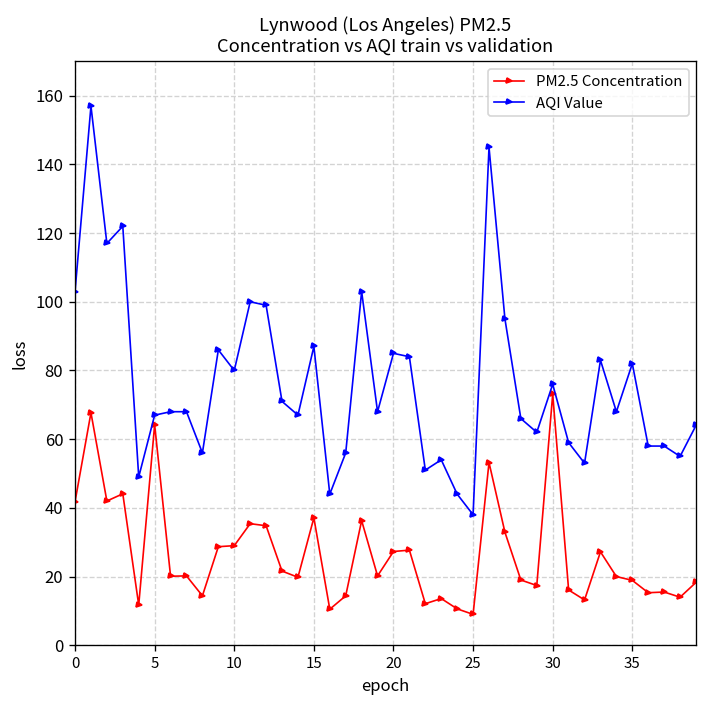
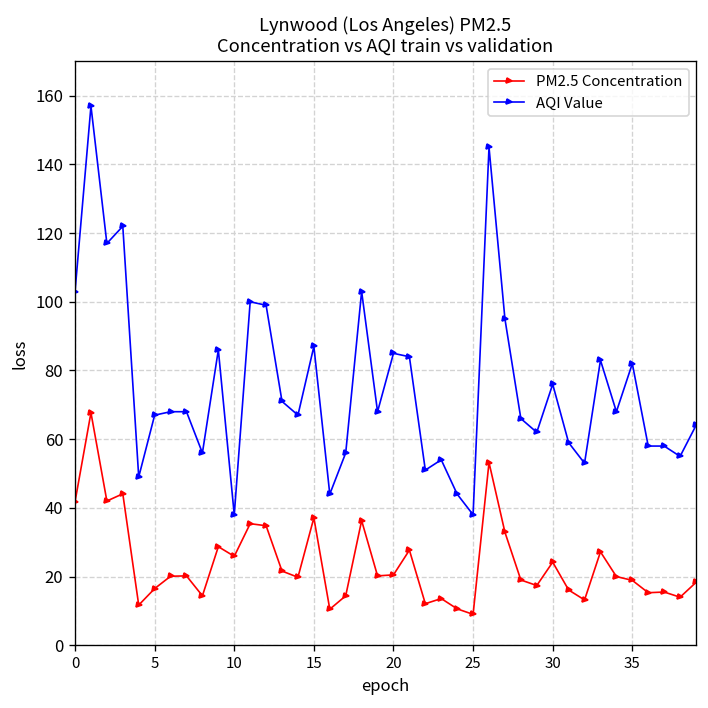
PM2.5 Concentration, 5: 64 -> 17
PM2.5 Concentration, 10: 29 -> 26
AQI Value, 10: 80 -> 38
PM2.5 Concentration, 20: 27 -> 21
PM2.5 Concentration, 30: 73 -> 24
